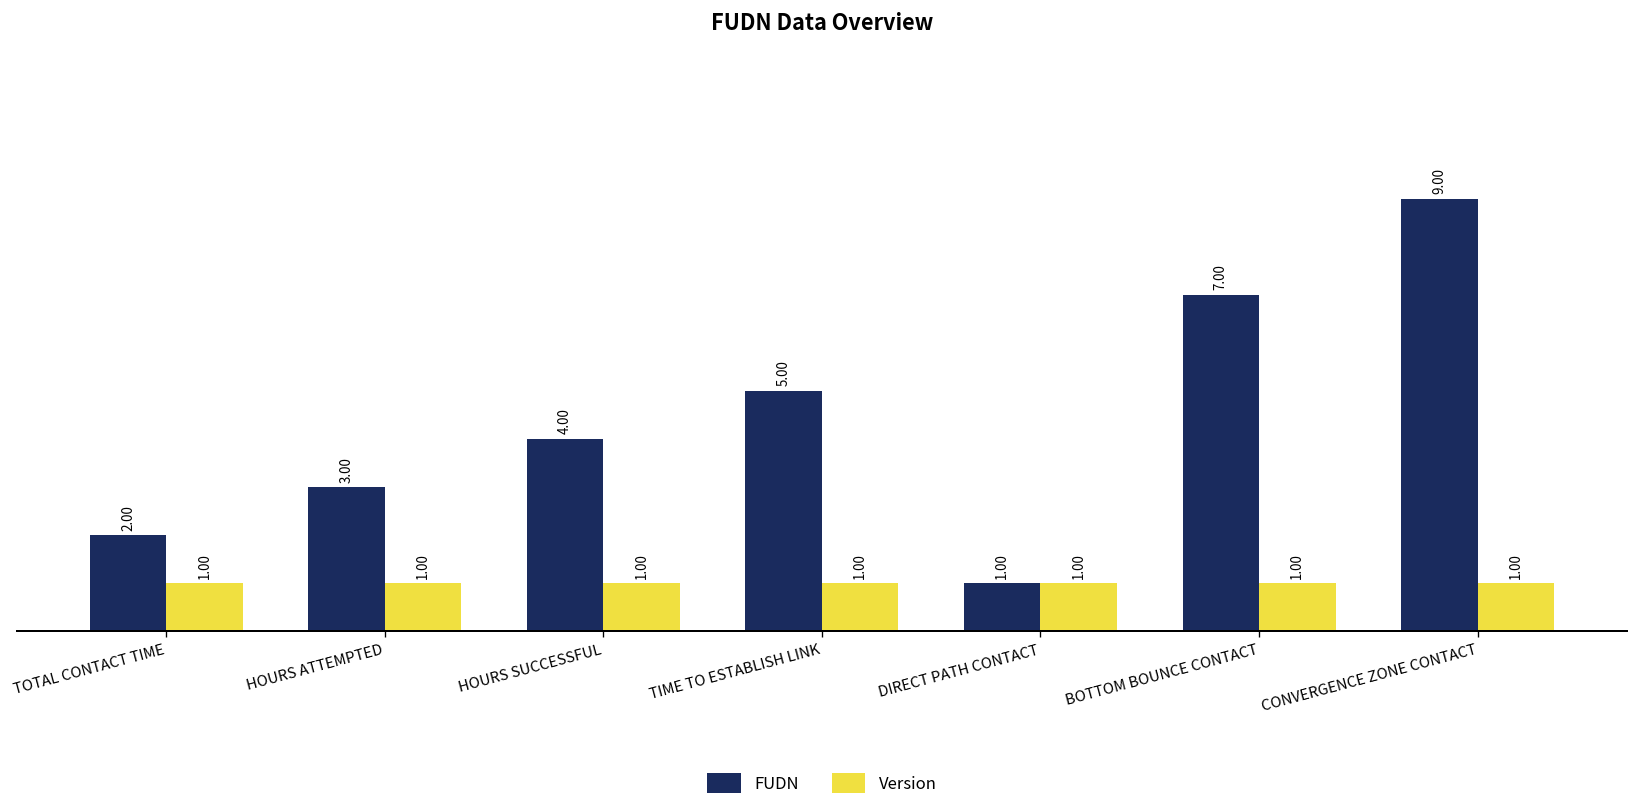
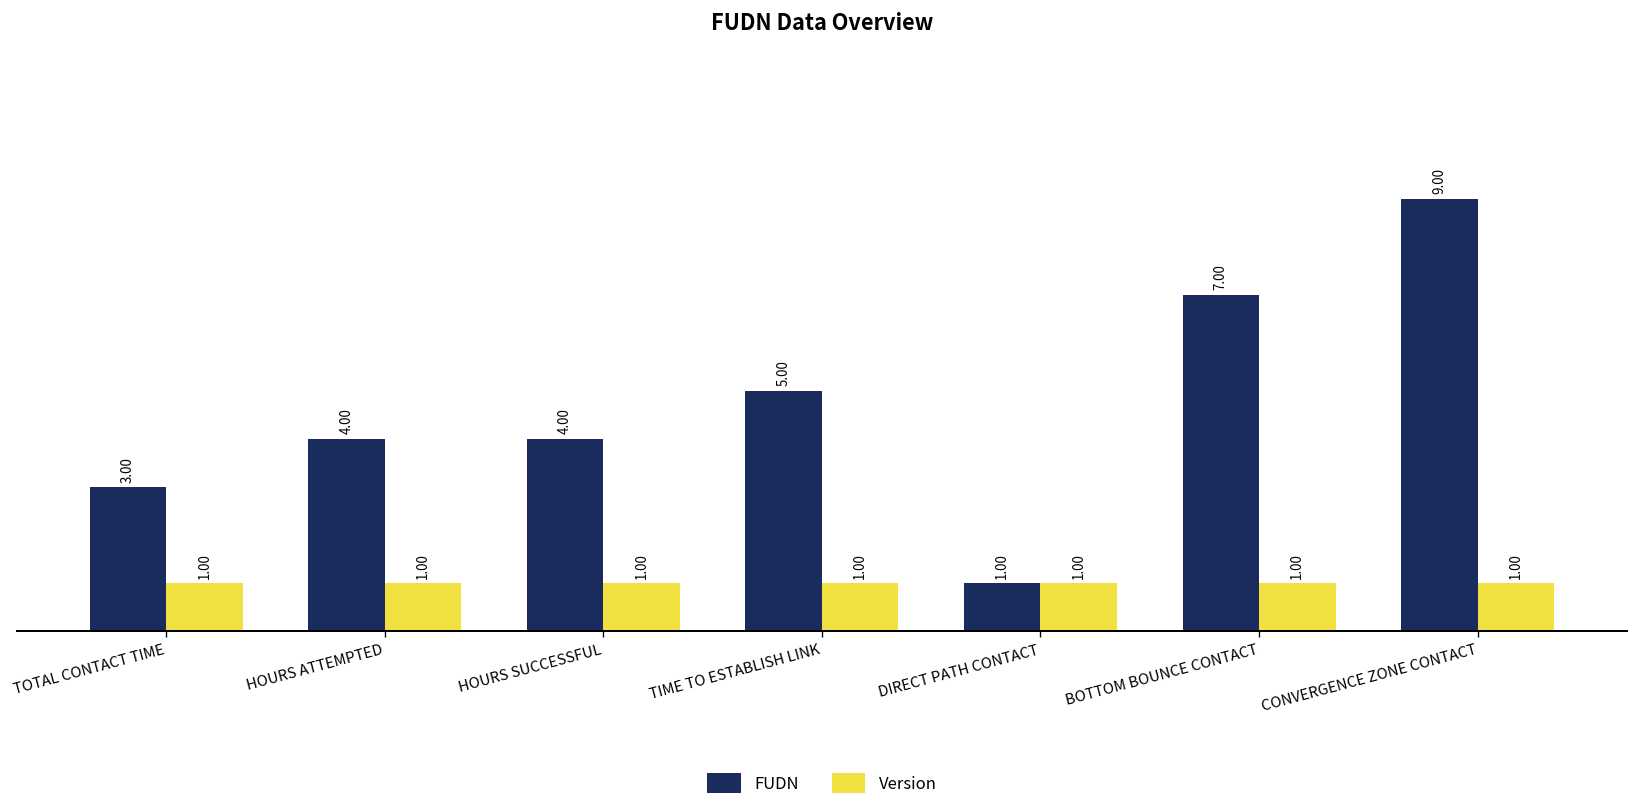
FUDN, TOTAL CONTACT TIME: 2.00 -> 3.00
FUDN, HOURS ATTEMPTED: 3.00 -> 4.00
